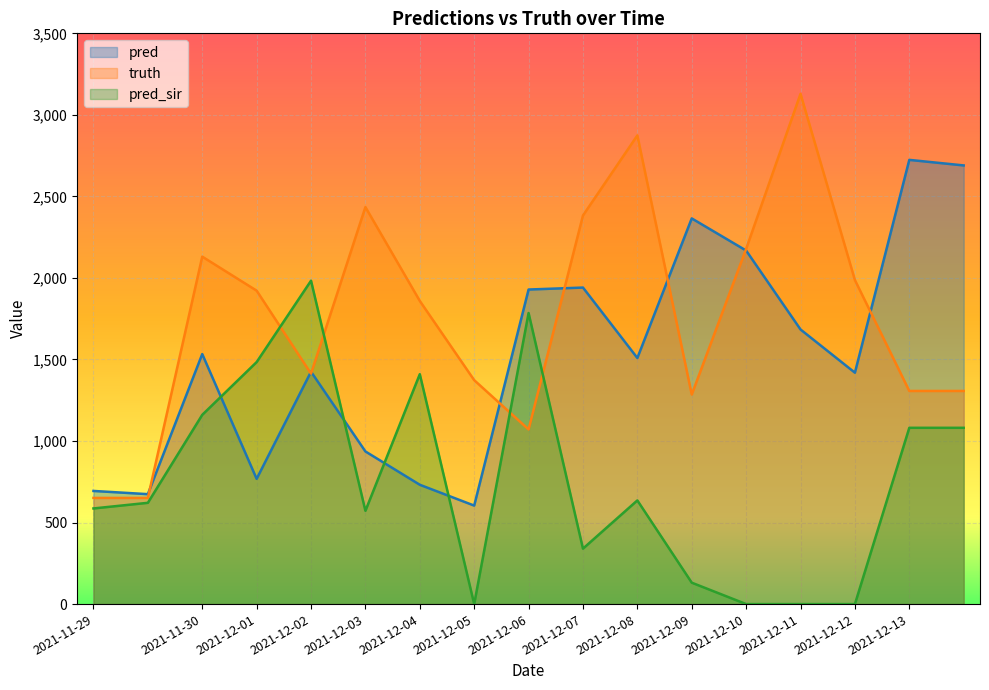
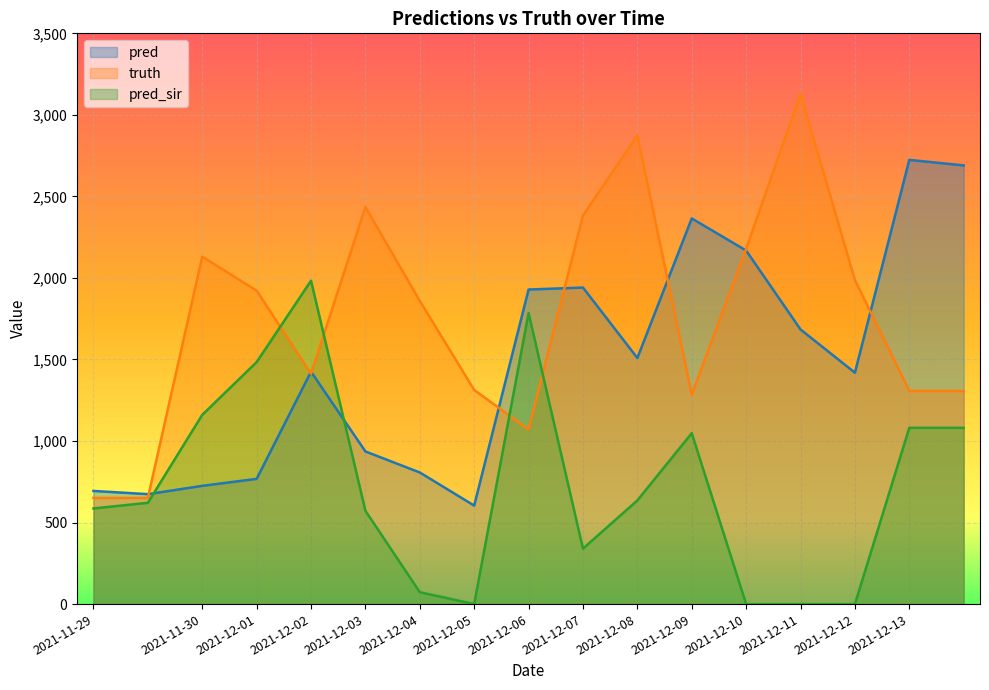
pred, 2021-11-30: 1,530 -> 730
pred, 2021-12-04: 730 -> 810
pred_sir, 2021-12-04: 1,410 -> 70
truth, 2021-12-05: 1,370 -> 1,310
pred_sir, 2021-12-09: 130 -> 1,050
